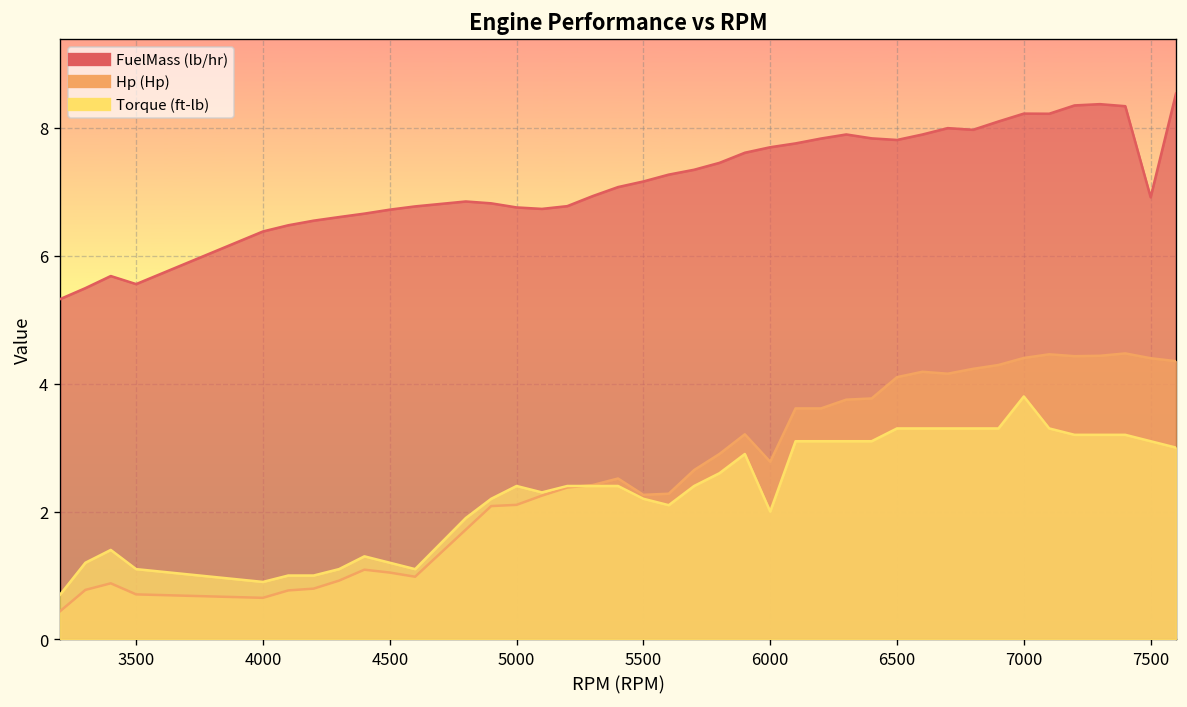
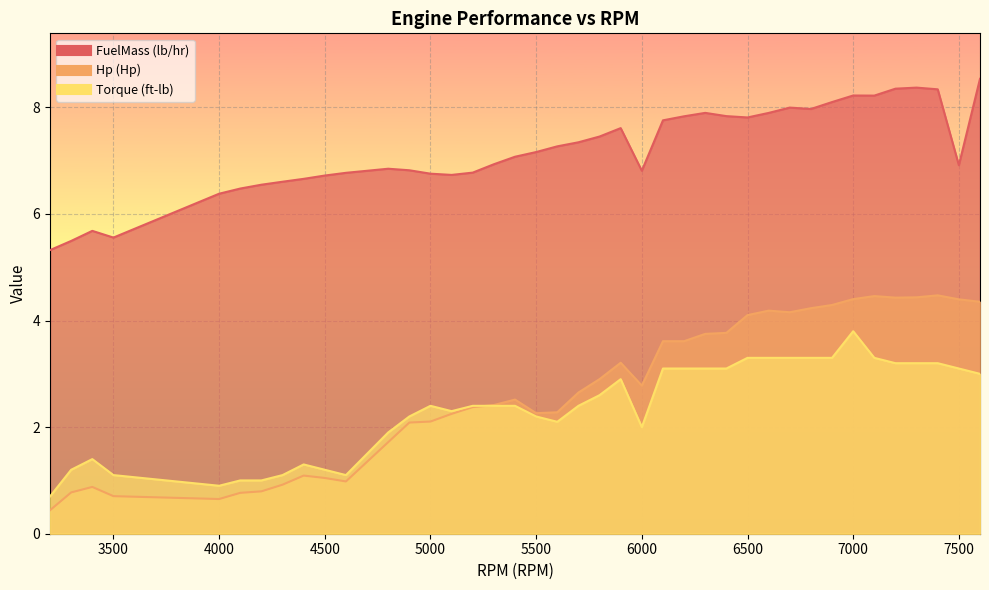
FuelMass (lb/hr), 6000: 7.7 -> 6.8
